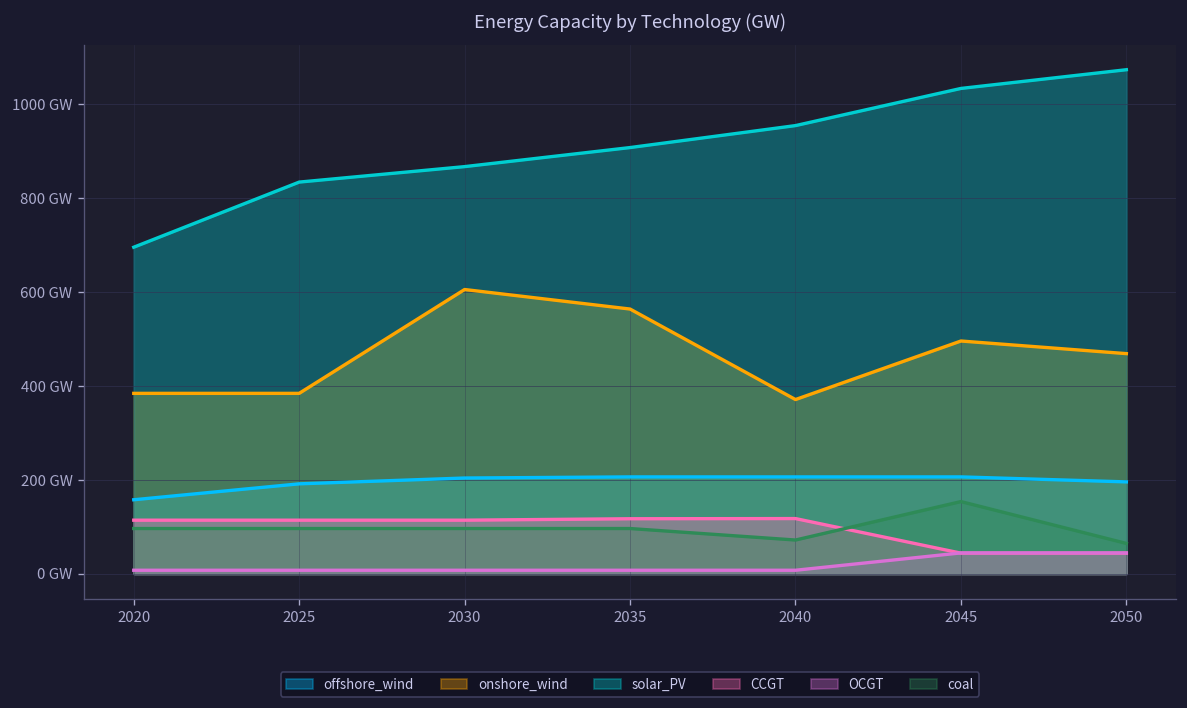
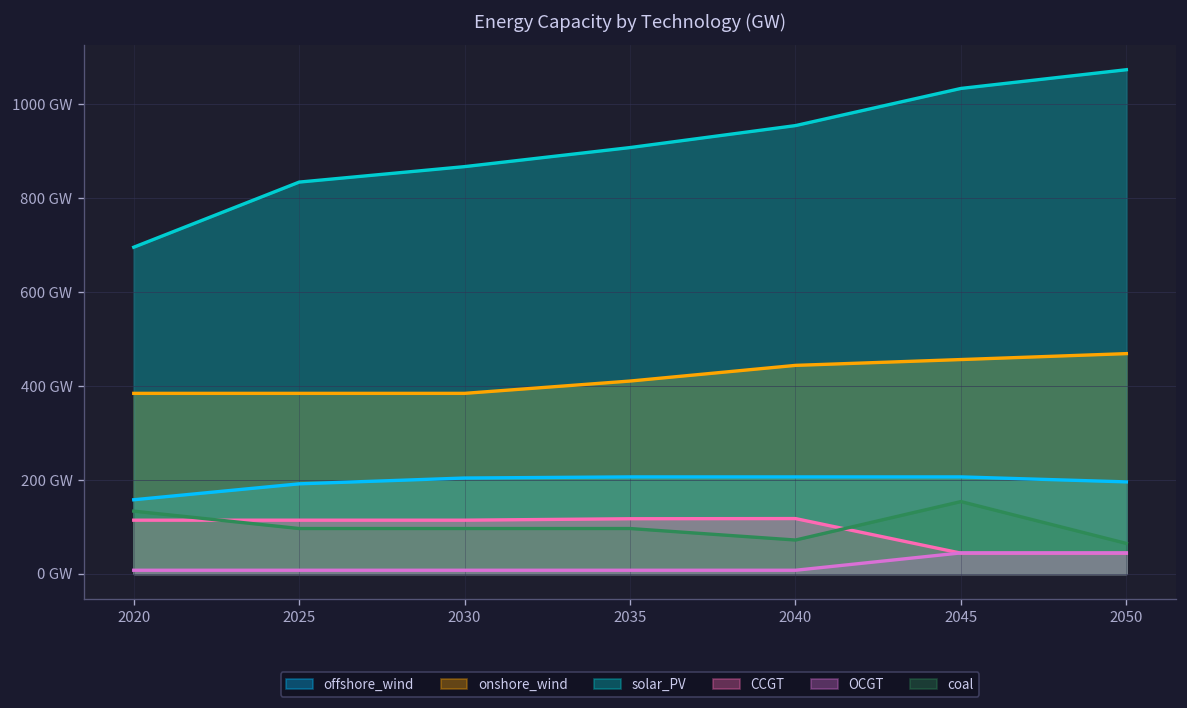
coal, 2020: 100 GW -> 130 GW
onshore_wind, 2030: 610 GW -> 380 GW
onshore_wind, 2035: 560 GW -> 410 GW
onshore_wind, 2040: 370 GW -> 440 GW
onshore_wind, 2045: 500 GW -> 460 GW
